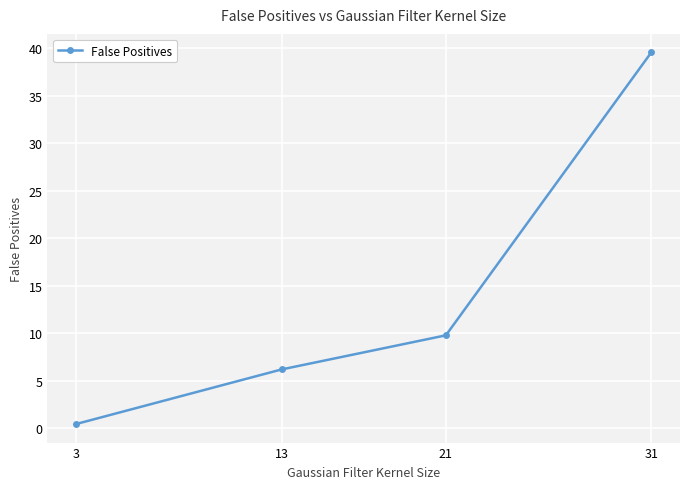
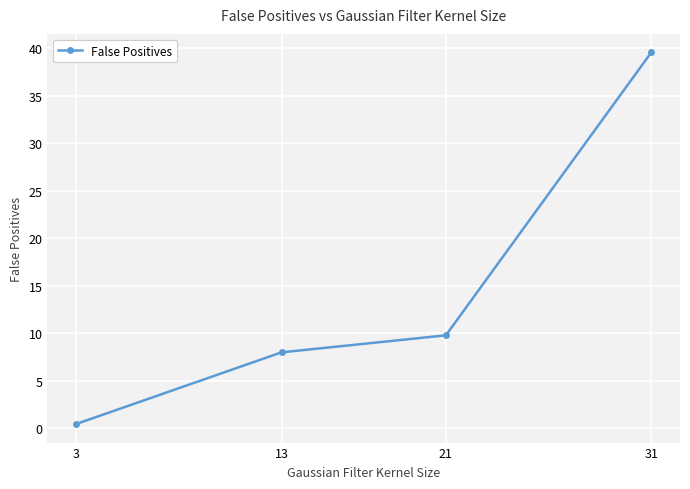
13: 6 -> 8
